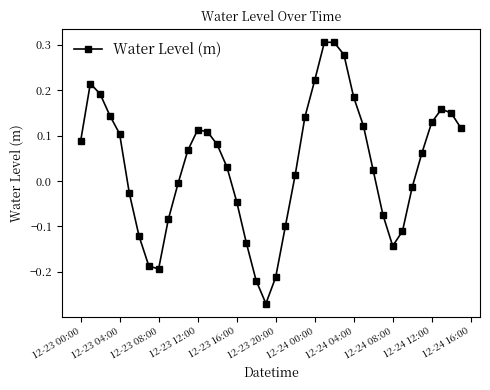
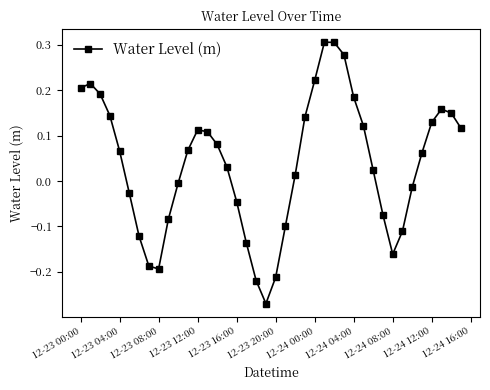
12-23 00:00: 0.09 -> 0.21
12-23 04:00: 0.10 -> 0.07
12-24 08:00: -0.14 -> -0.16
